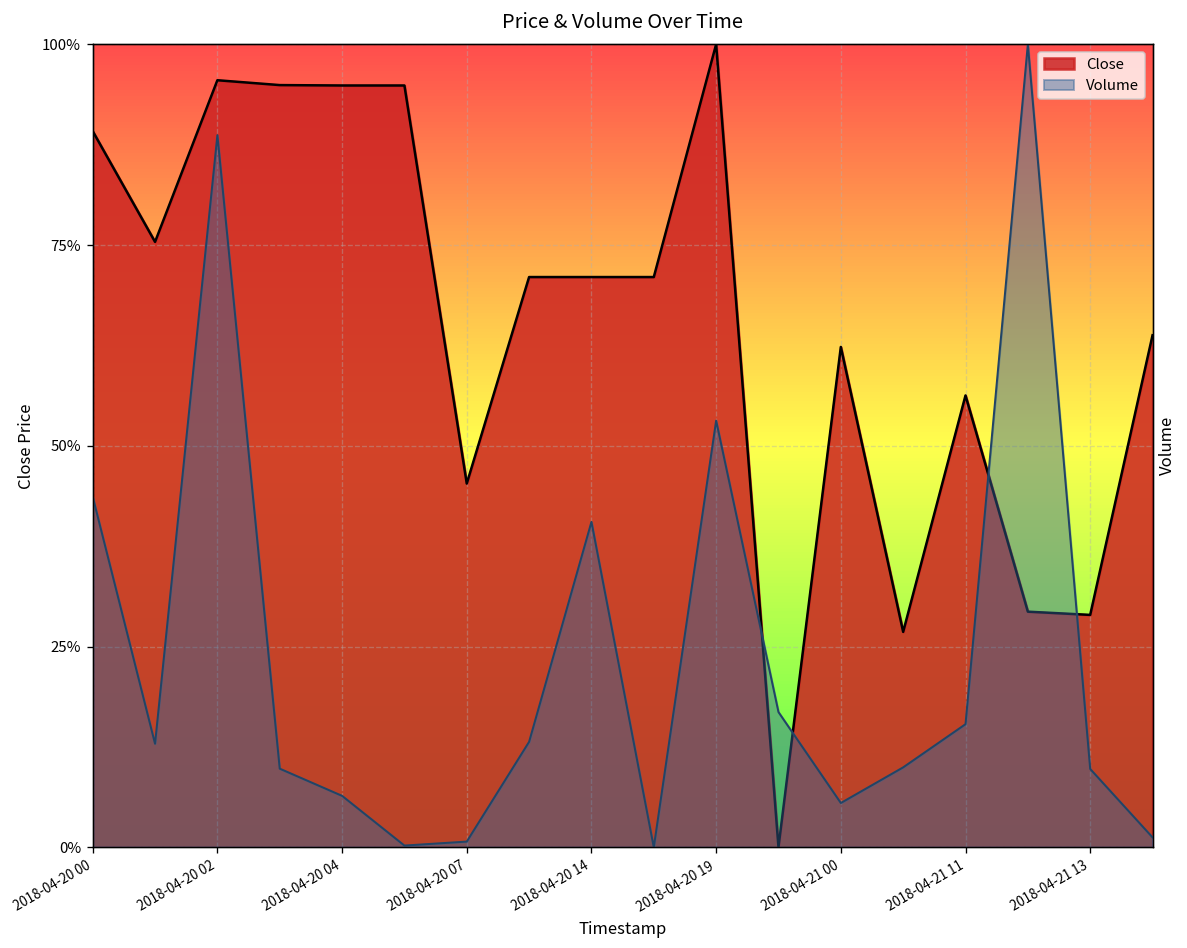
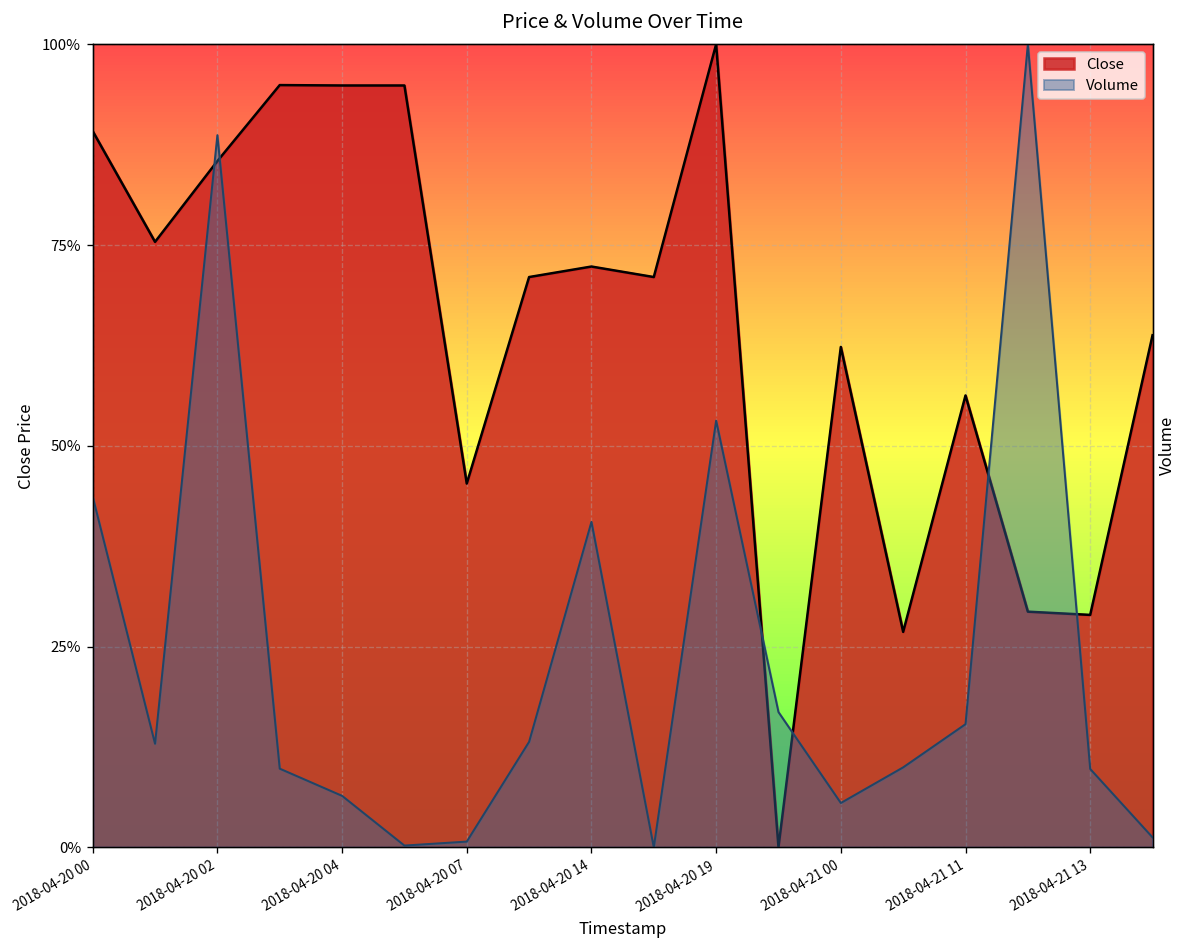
Close, 2018-04-20 02: 96% -> 85%
Close, 2018-04-20 14: 71% -> 72%
